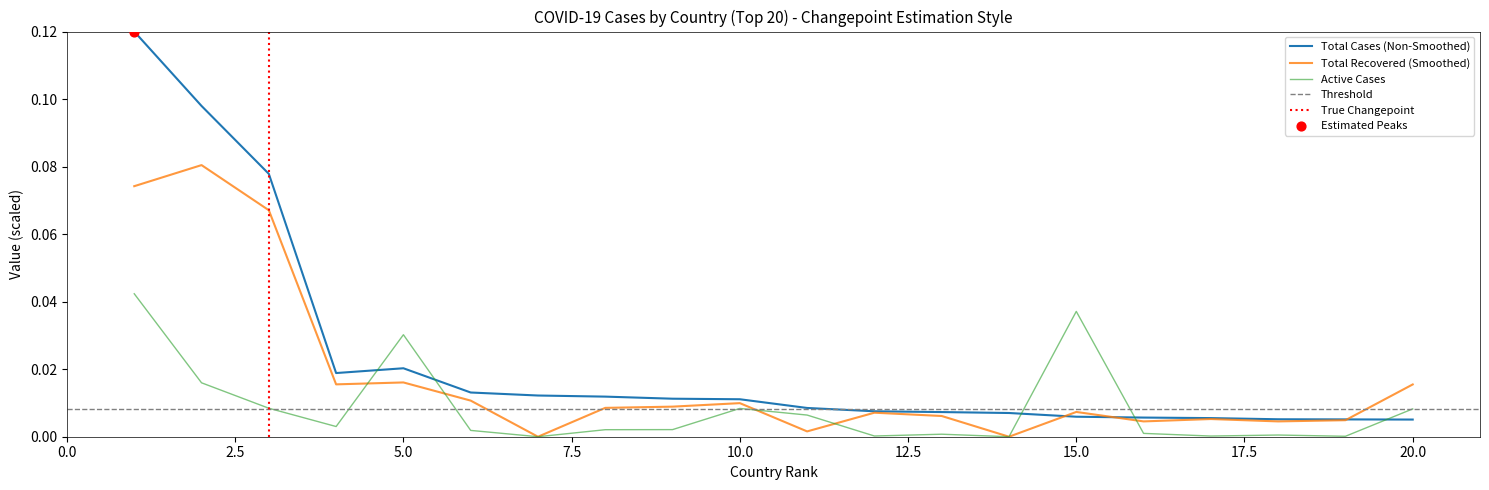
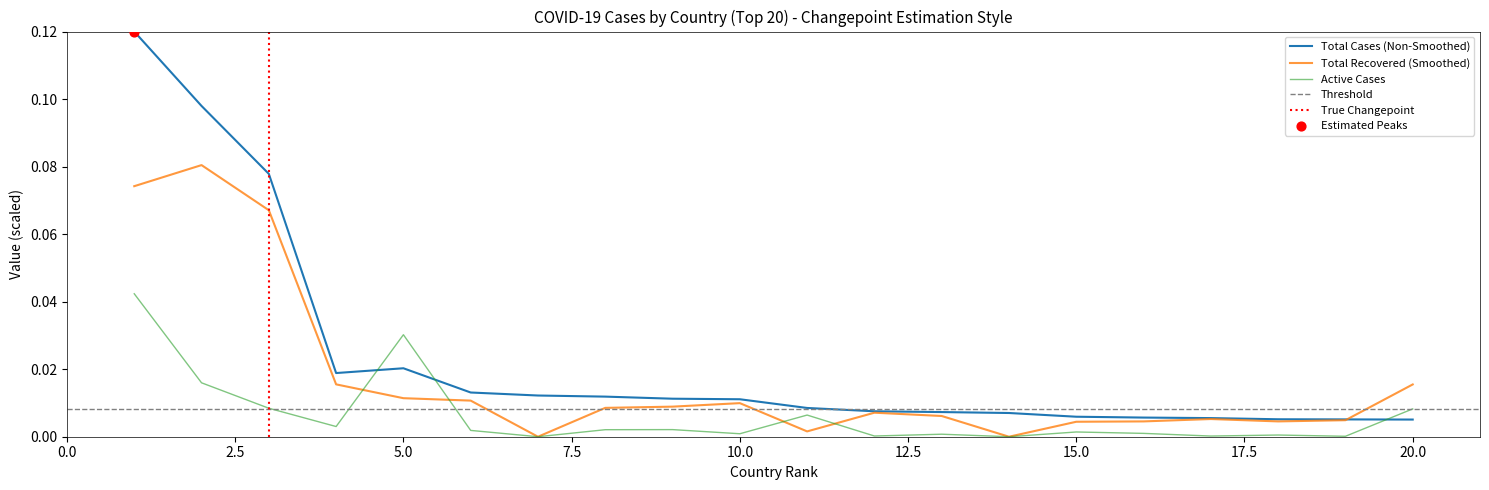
Total Recovered (Smoothed), 5.0: 0.016 -> 0.011
Active Cases, 10.0: 0.008 -> 0.001
Total Recovered (Smoothed), 15.0: 0.007 -> 0.004
Active Cases, 15.0: 0.037 -> 0.001
